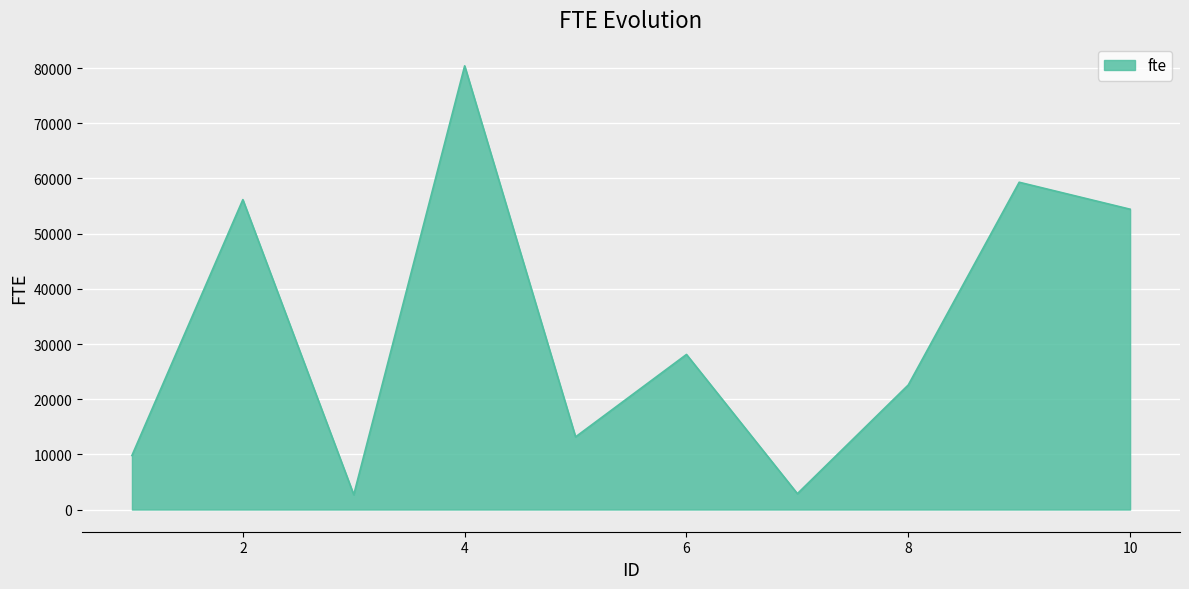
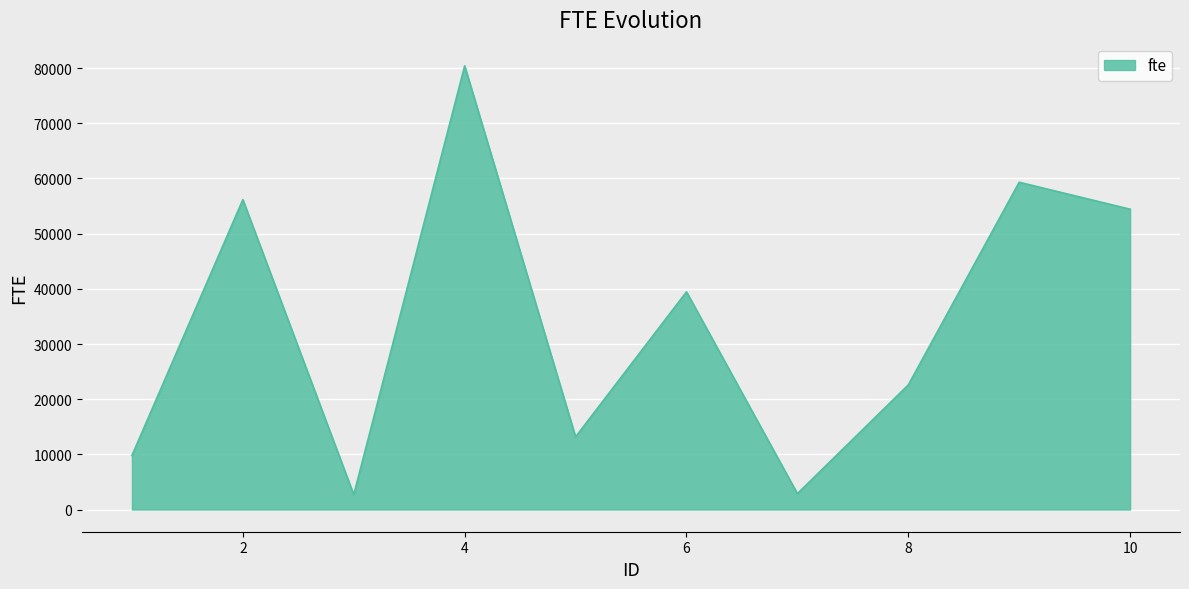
6: 28000 -> 39000
